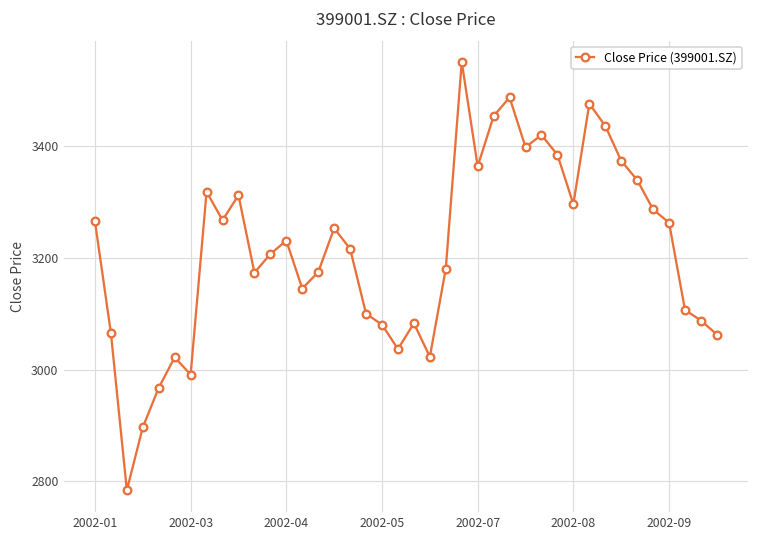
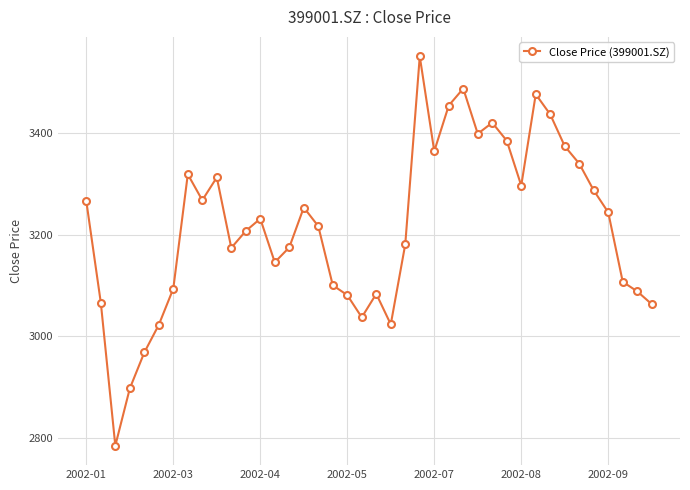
2002-03: 2990 -> 3090
2002-09: 3260 -> 3240
